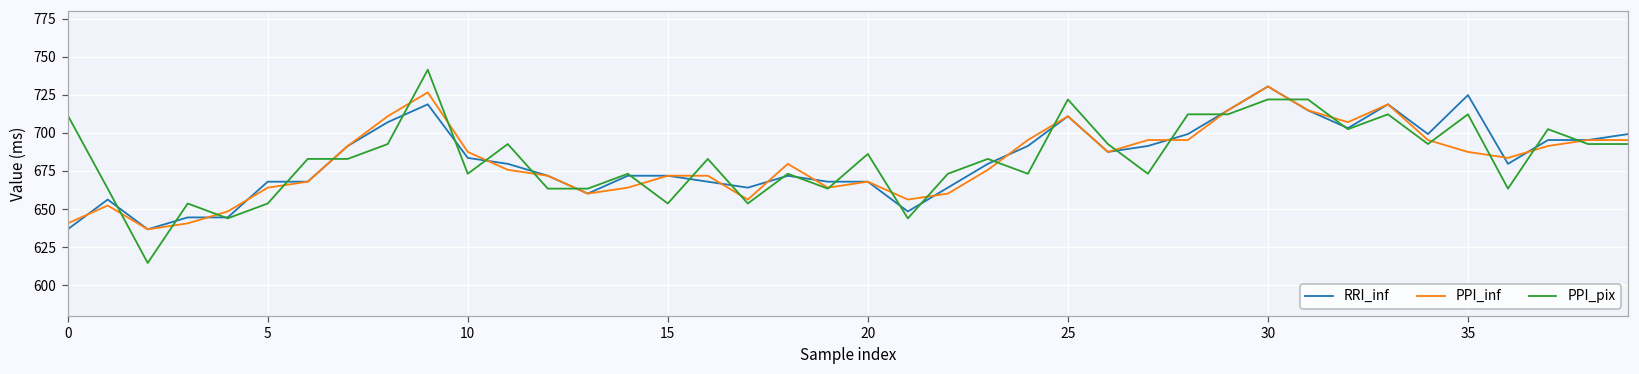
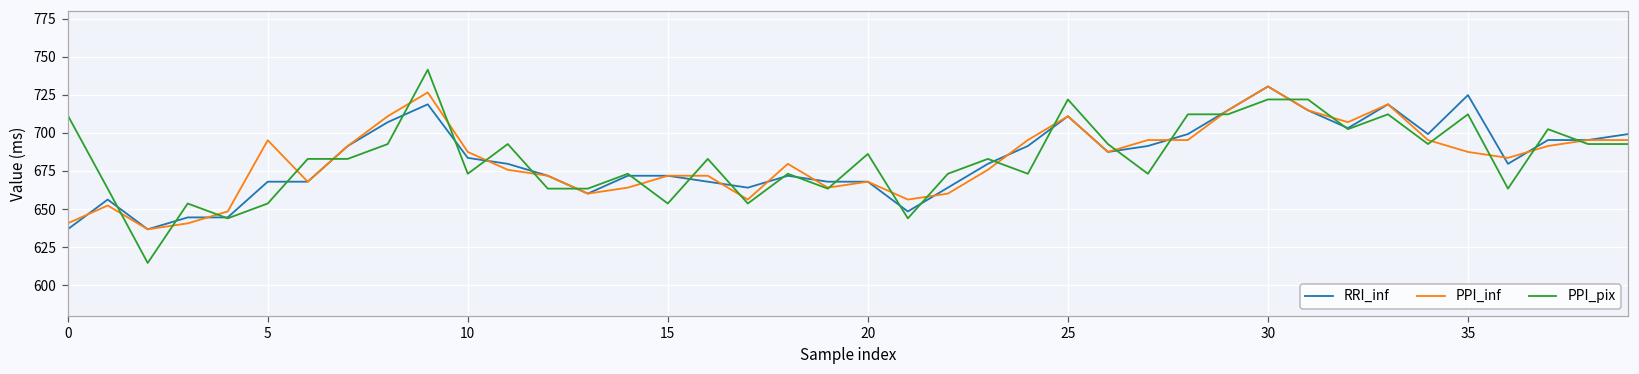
PPI_inf, 5: 664 -> 695
